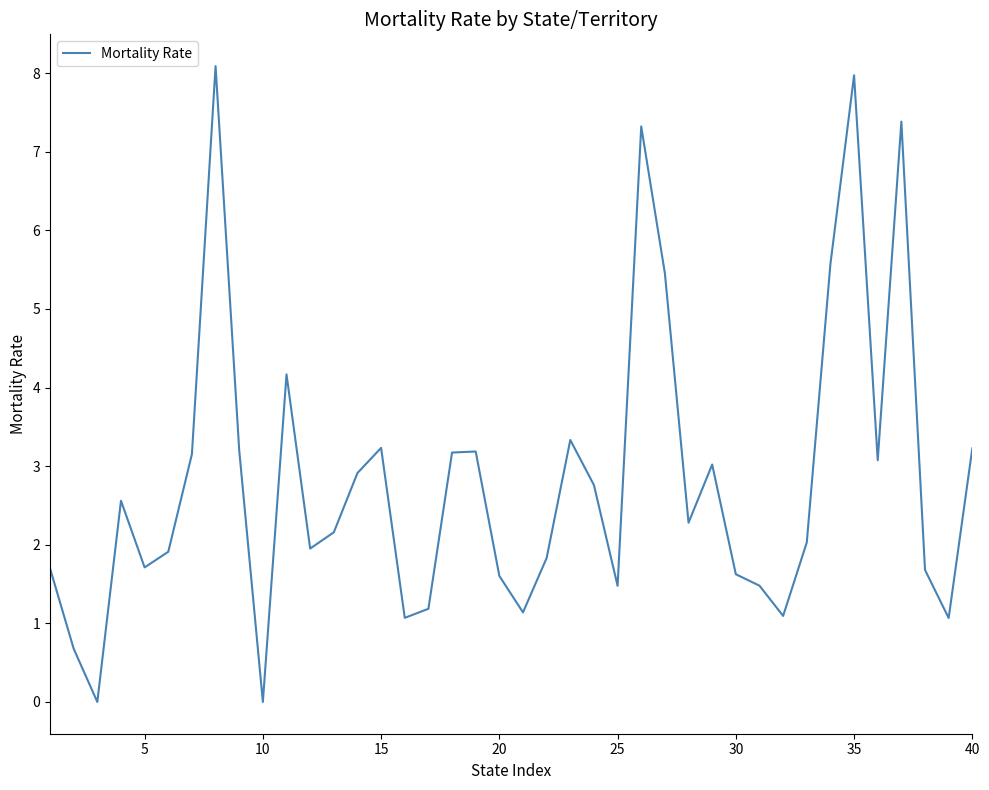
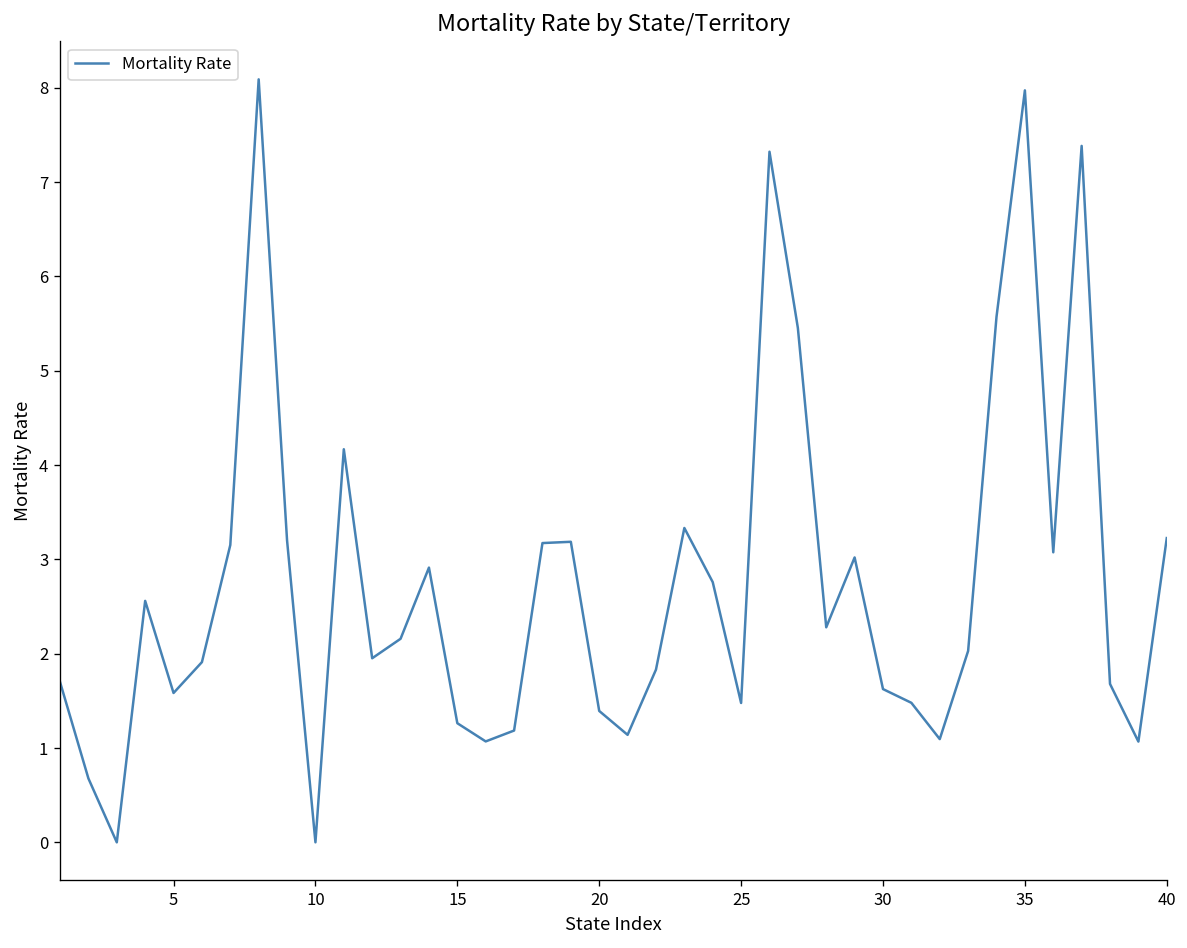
5: 1.7 -> 1.6
15: 3.2 -> 1.3
20: 1.6 -> 1.4
